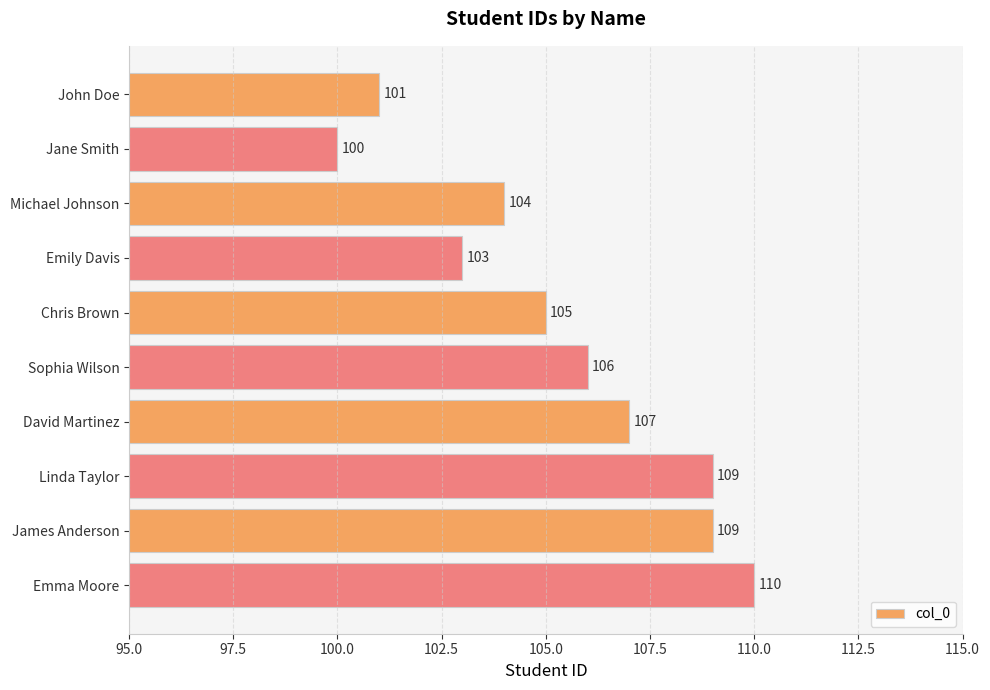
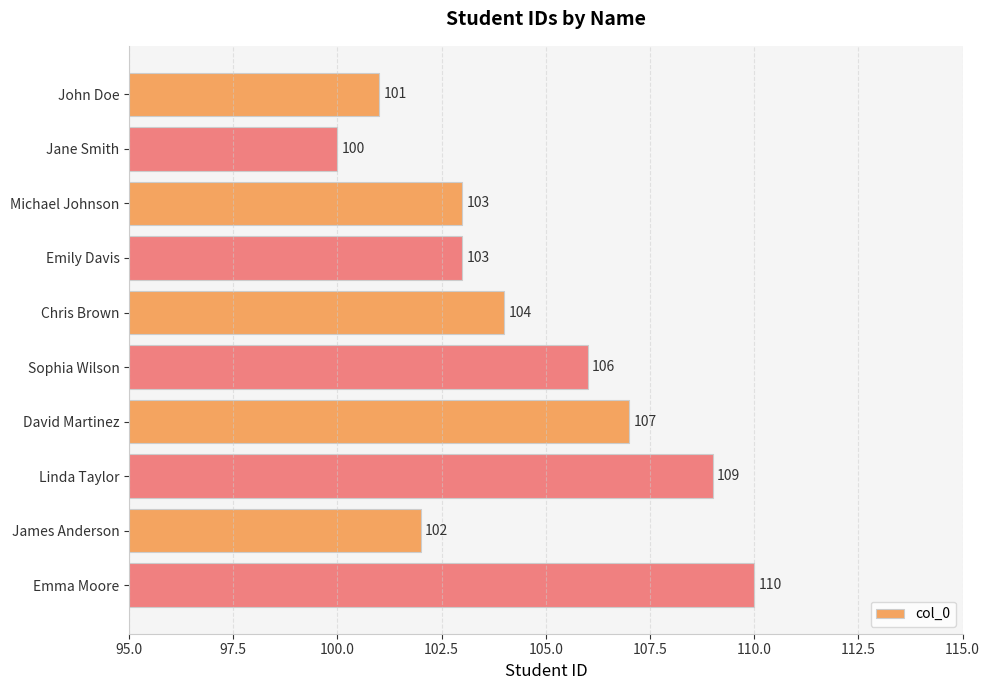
Michael Johnson: 104 -> 103
Chris Brown: 105 -> 104
James Anderson: 109 -> 102
